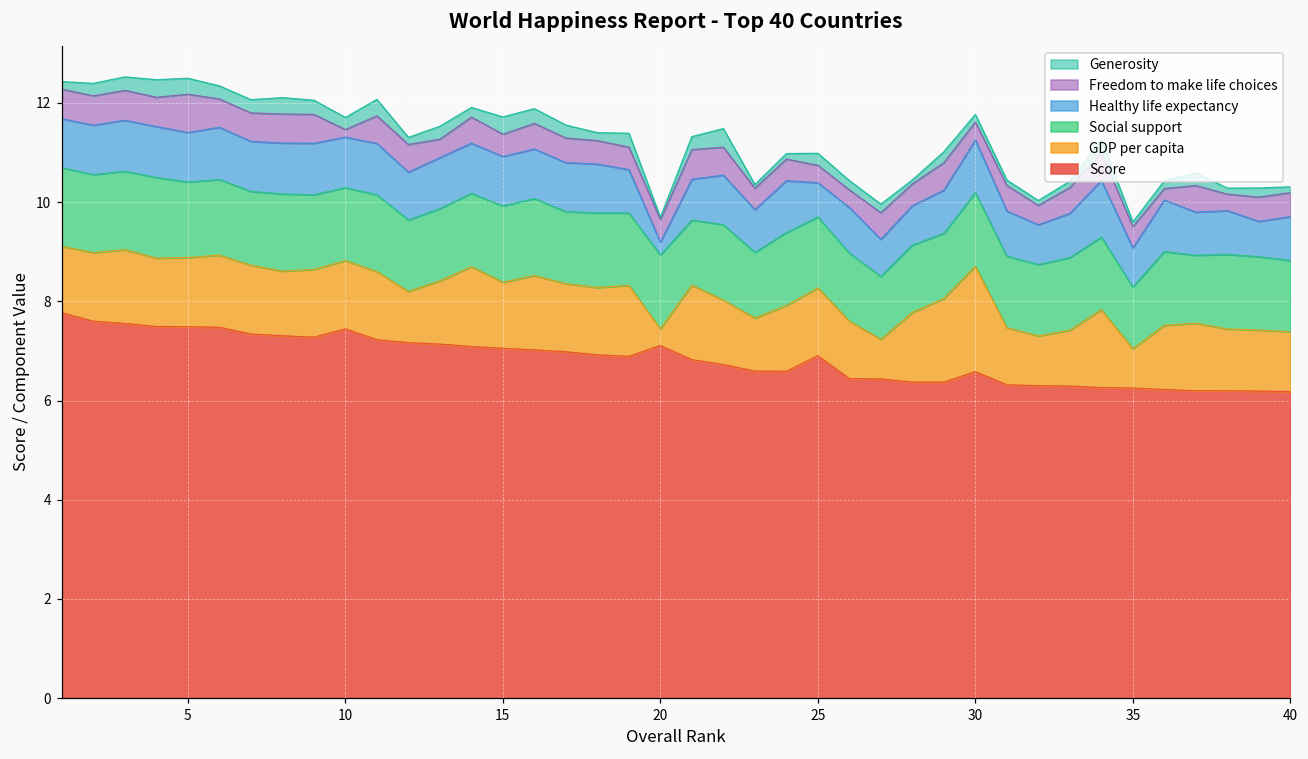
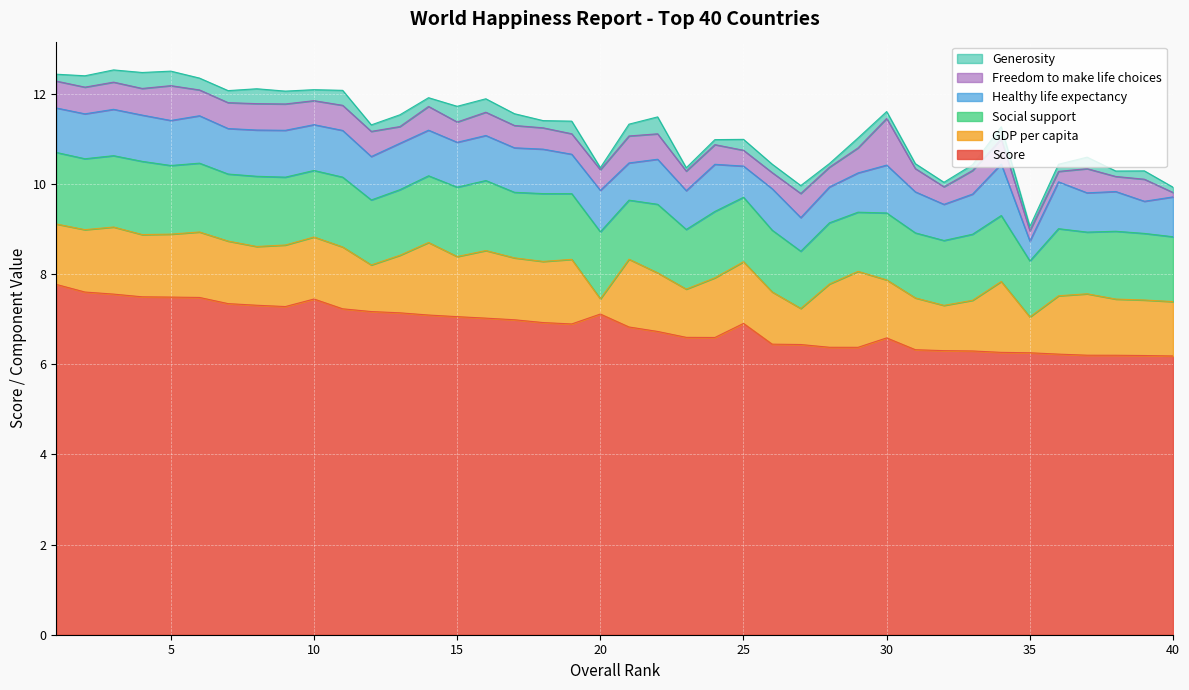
Freedom to make life choices, 10: 0.2 -> 0.5
Healthy life expectancy, 20: 0.3 -> 0.9
GDP per capita, 30: 2.1 -> 1.3
Freedom to make life choices, 30: 0.4 -> 1.0
Healthy life expectancy, 35: 0.8 -> 0.4
Freedom to make life choices, 35: 0.4 -> 0.2
Freedom to make life choices, 40: 0.5 -> 0.1
